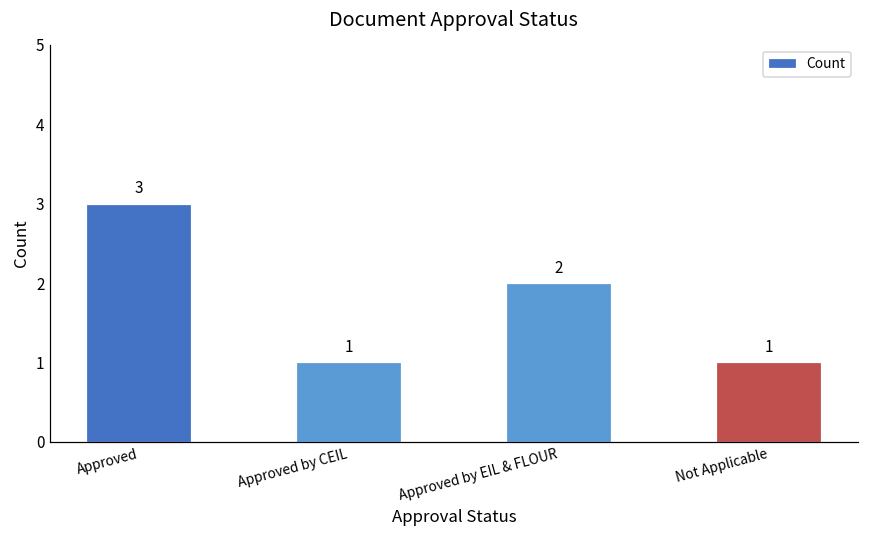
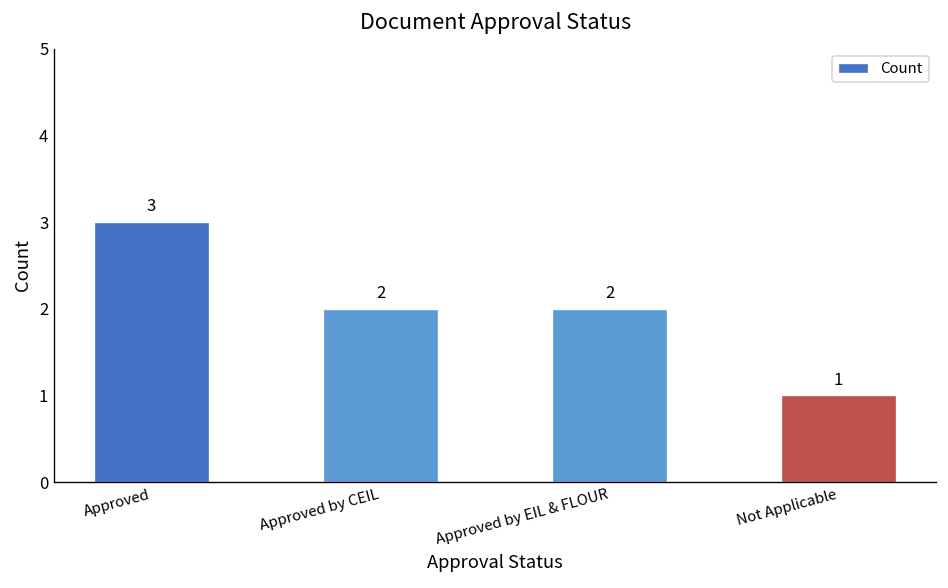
Approved by CEIL: 1 -> 2
